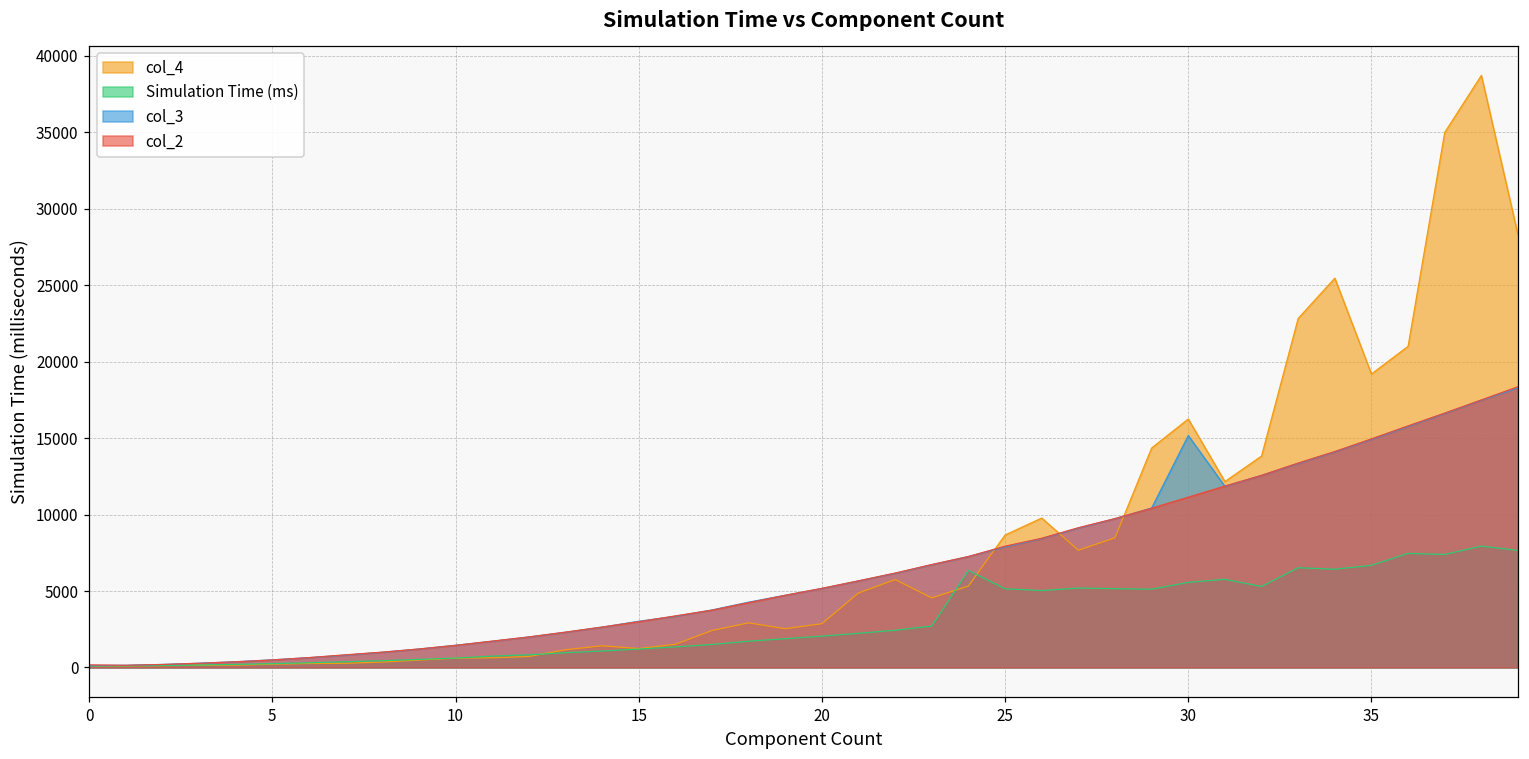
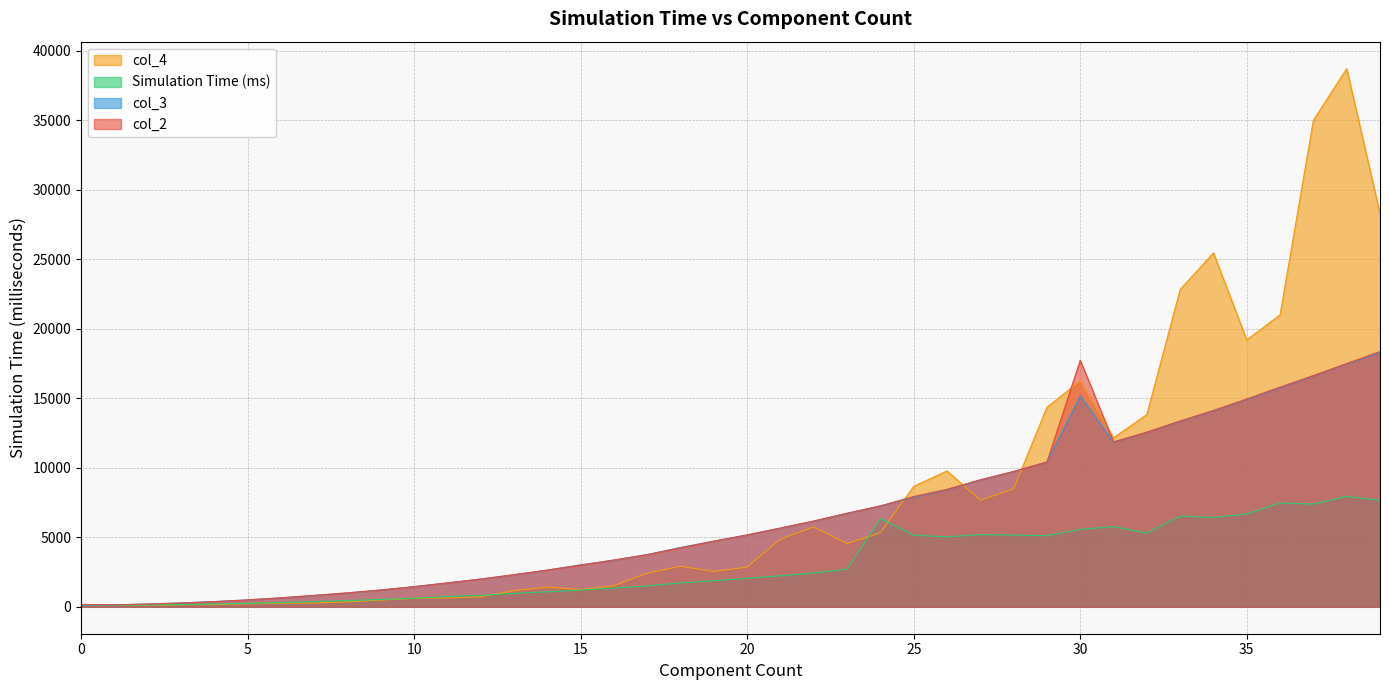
col_2, 30: 11100 -> 17700
